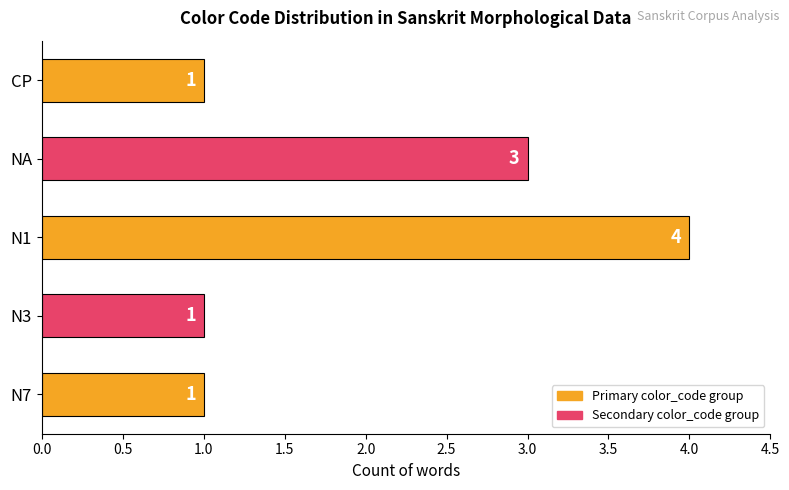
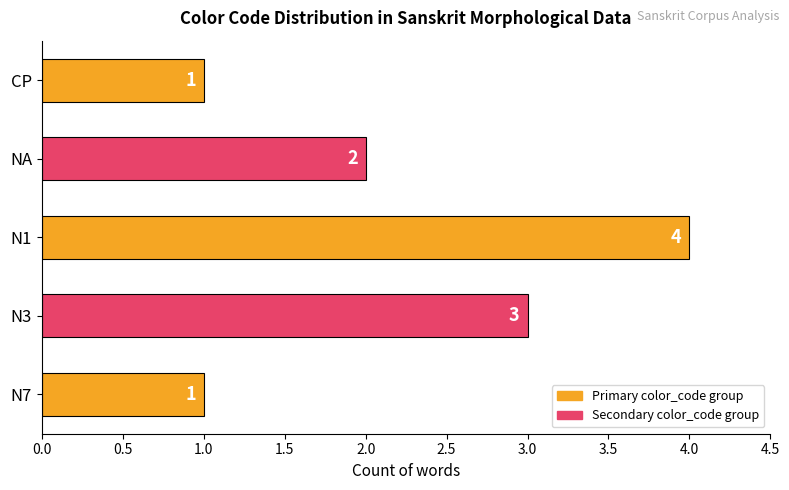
NA: 3 -> 2
N3: 1 -> 3
